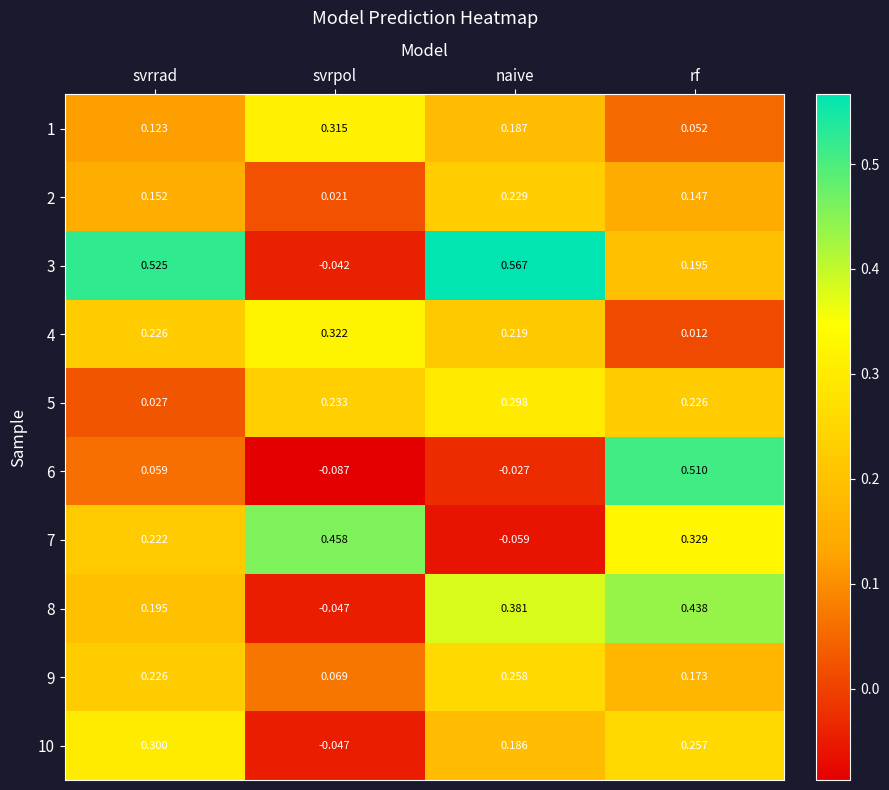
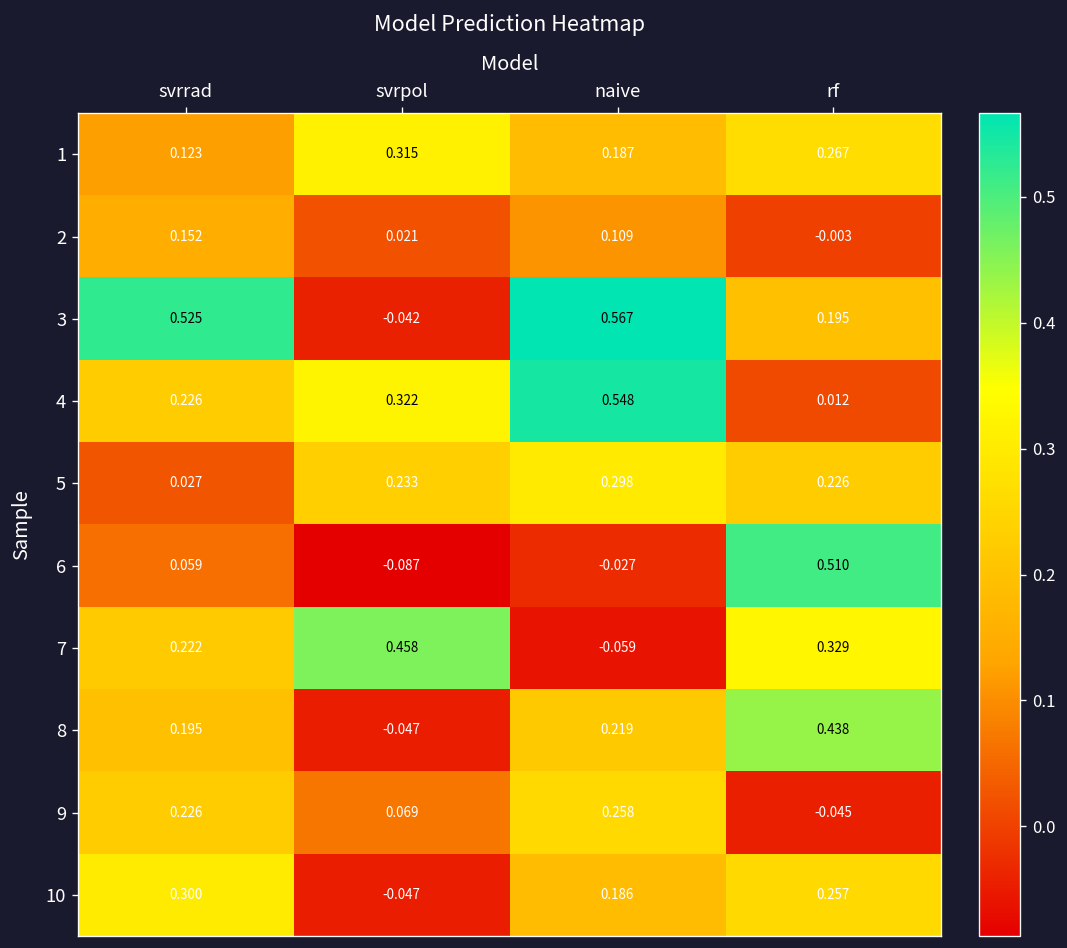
1, rf: 0.052 -> 0.267
2, naive: 0.229 -> 0.109
2, rf: 0.147 -> -0.003
4, naive: 0.219 -> 0.548
8, naive: 0.381 -> 0.219
9, rf: 0.173 -> -0.045
